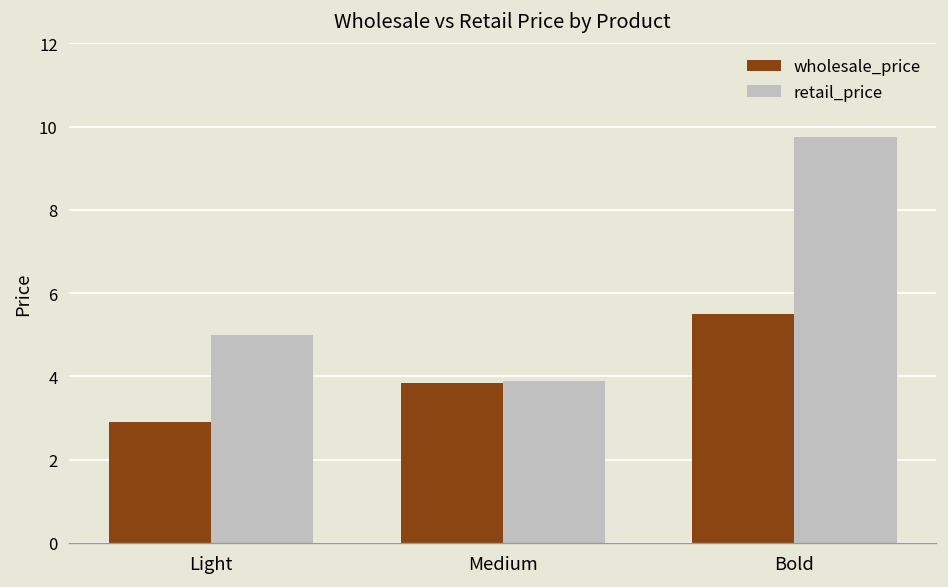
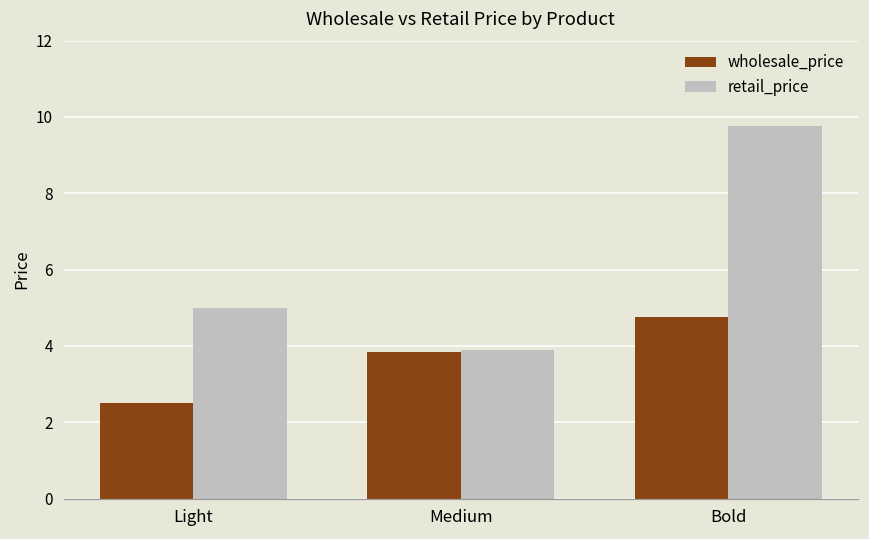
wholesale_price, Light: 2.9 -> 2.5
wholesale_price, Bold: 5.5 -> 4.8
